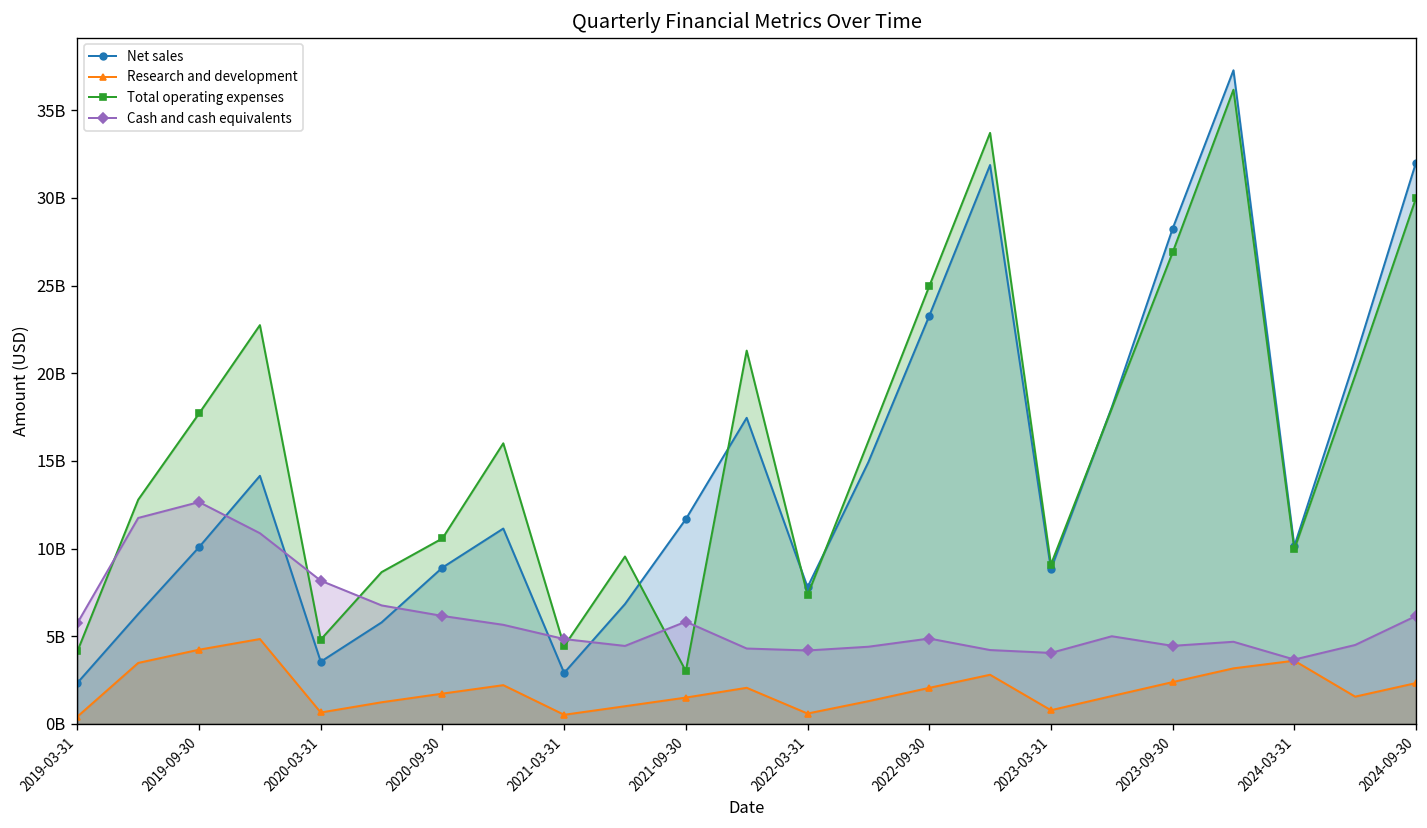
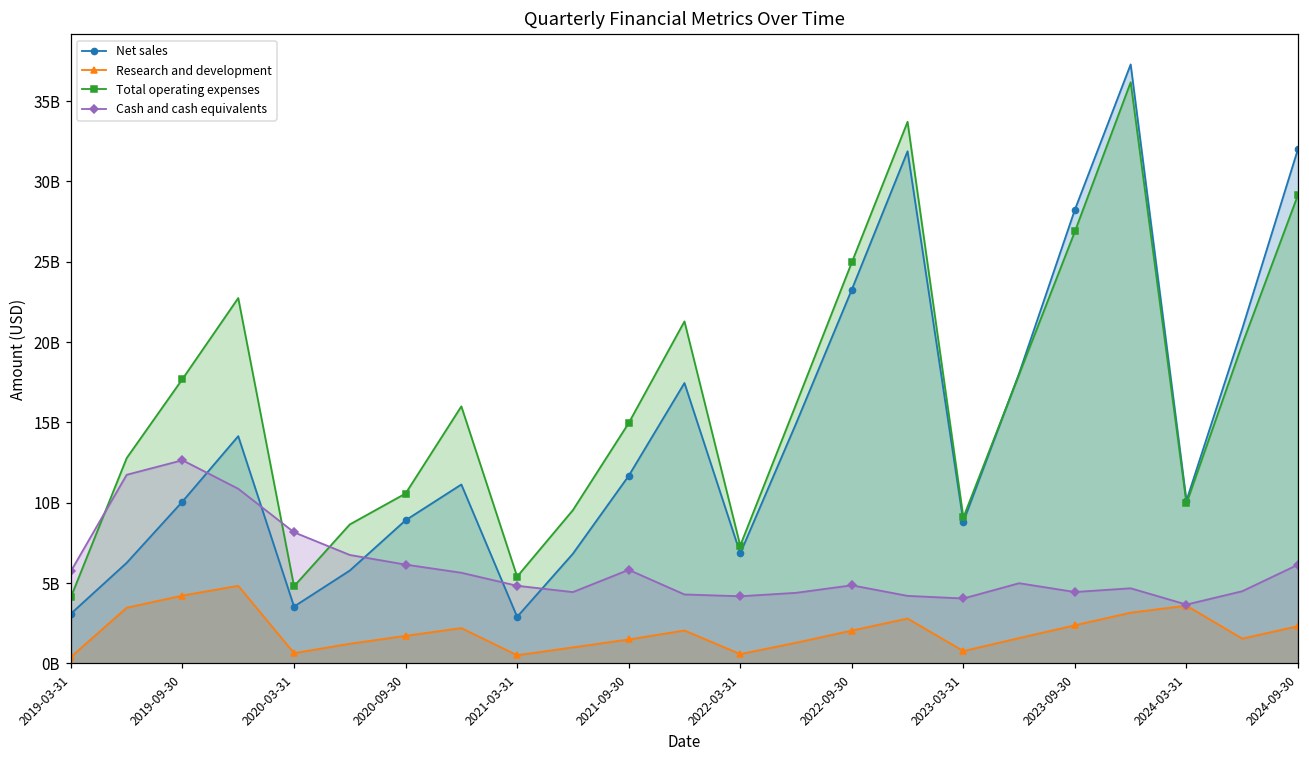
Net sales, 2019-03-31: 2300000000 -> 3100000000
Total operating expenses, 2021-03-31: 4400000000 -> 5400000000
Total operating expenses, 2021-09-30: 3000000000 -> 15000000000
Net sales, 2022-03-31: 7800000000 -> 6900000000
Total operating expenses, 2024-09-30: 30000000000 -> 29200000000
